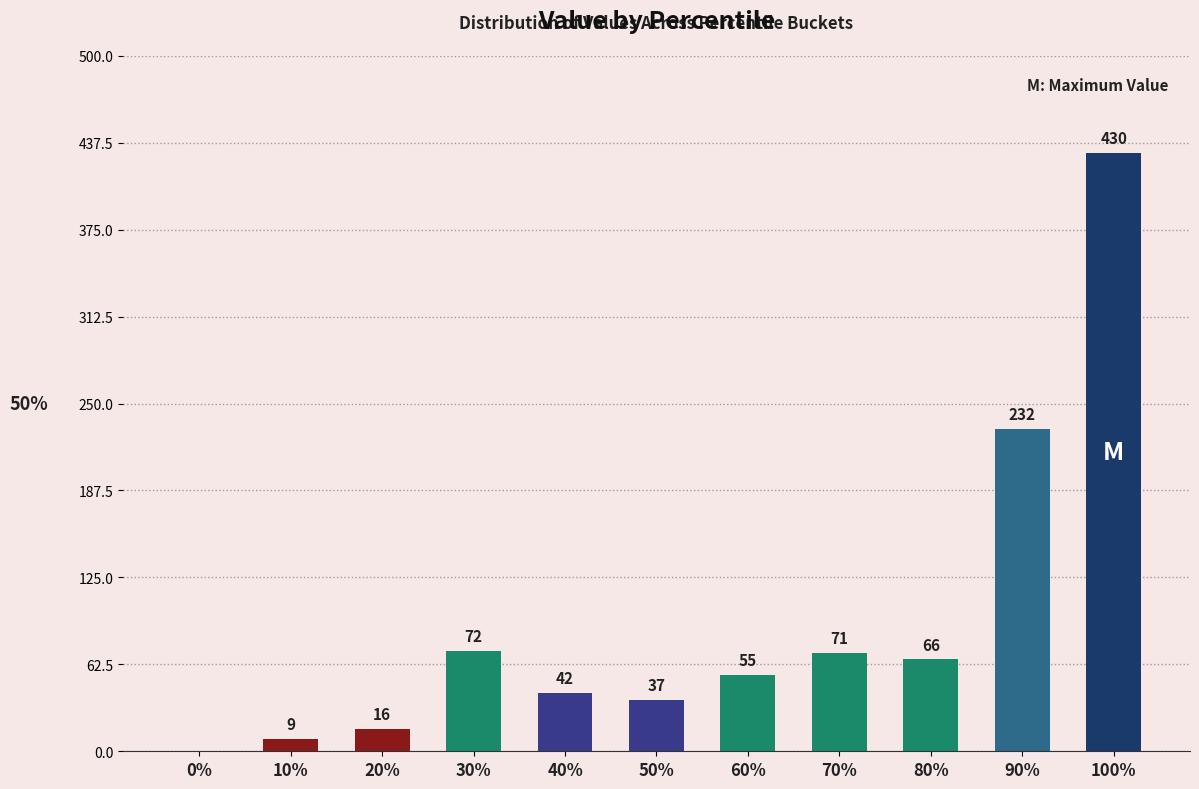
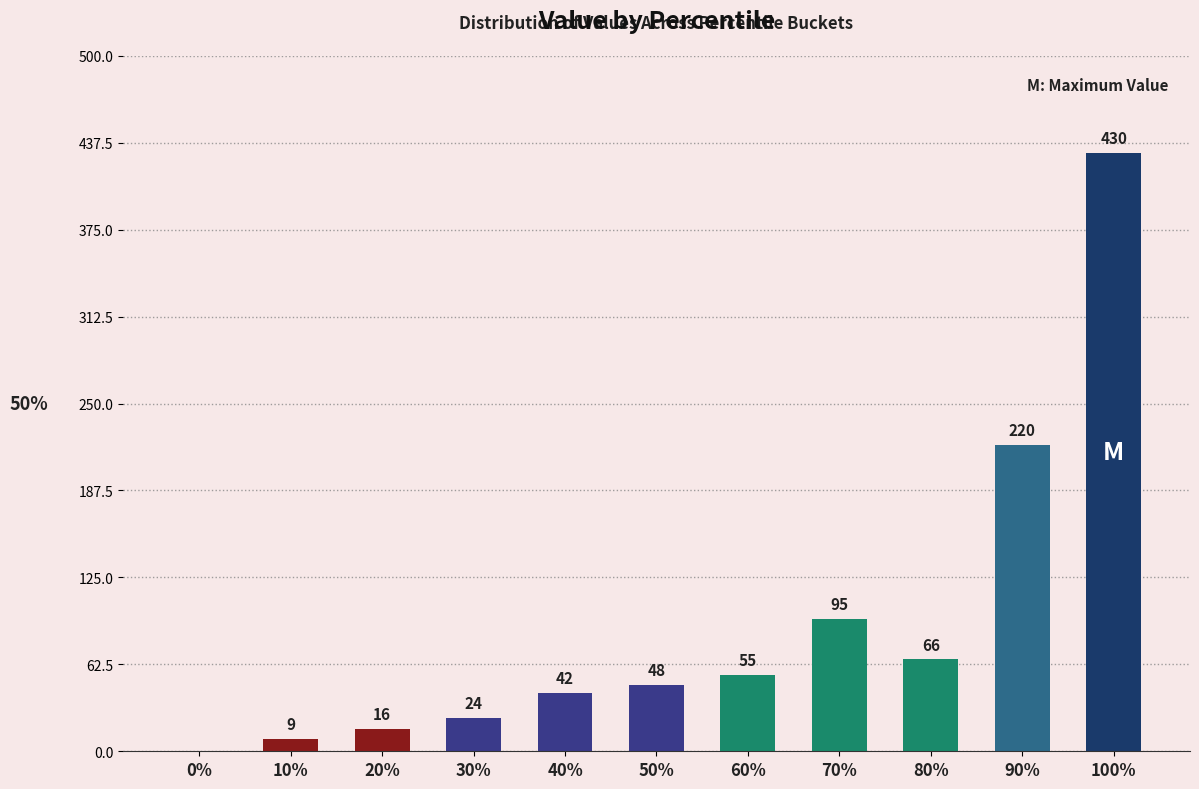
30%: 72 -> 24
50%: 37 -> 48
70%: 71 -> 95
90%: 232 -> 220
